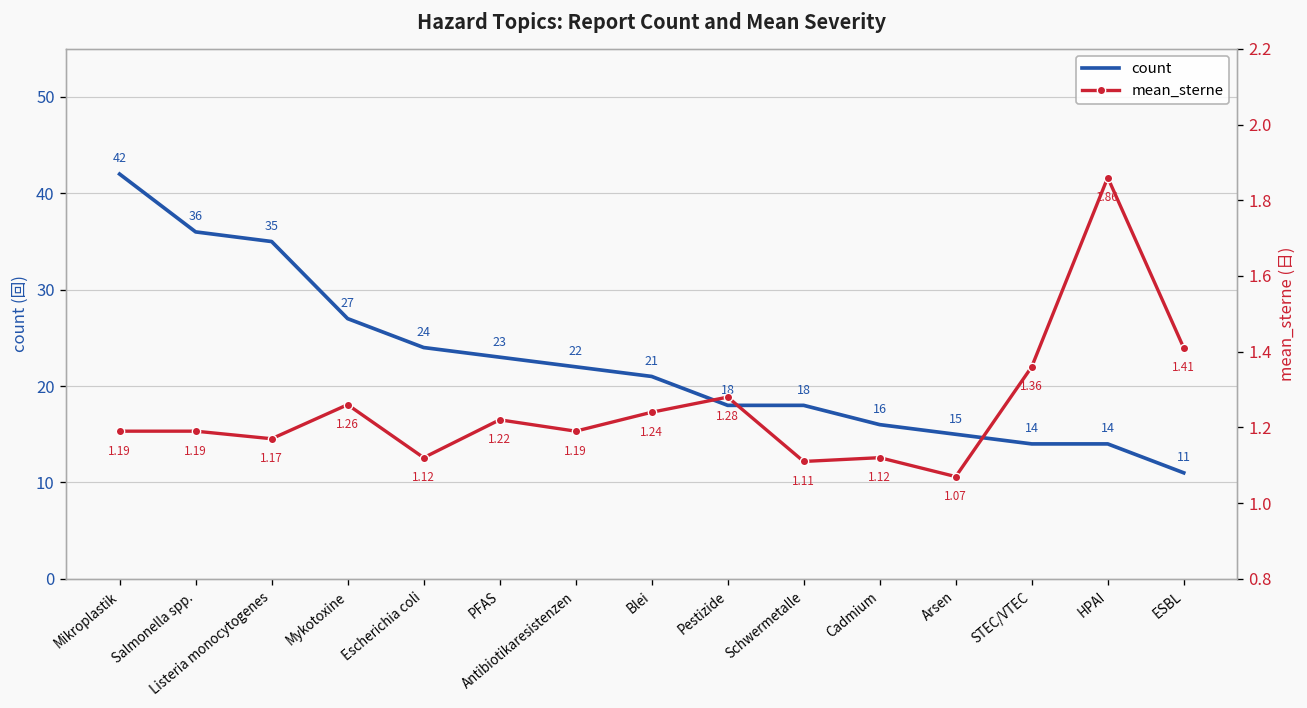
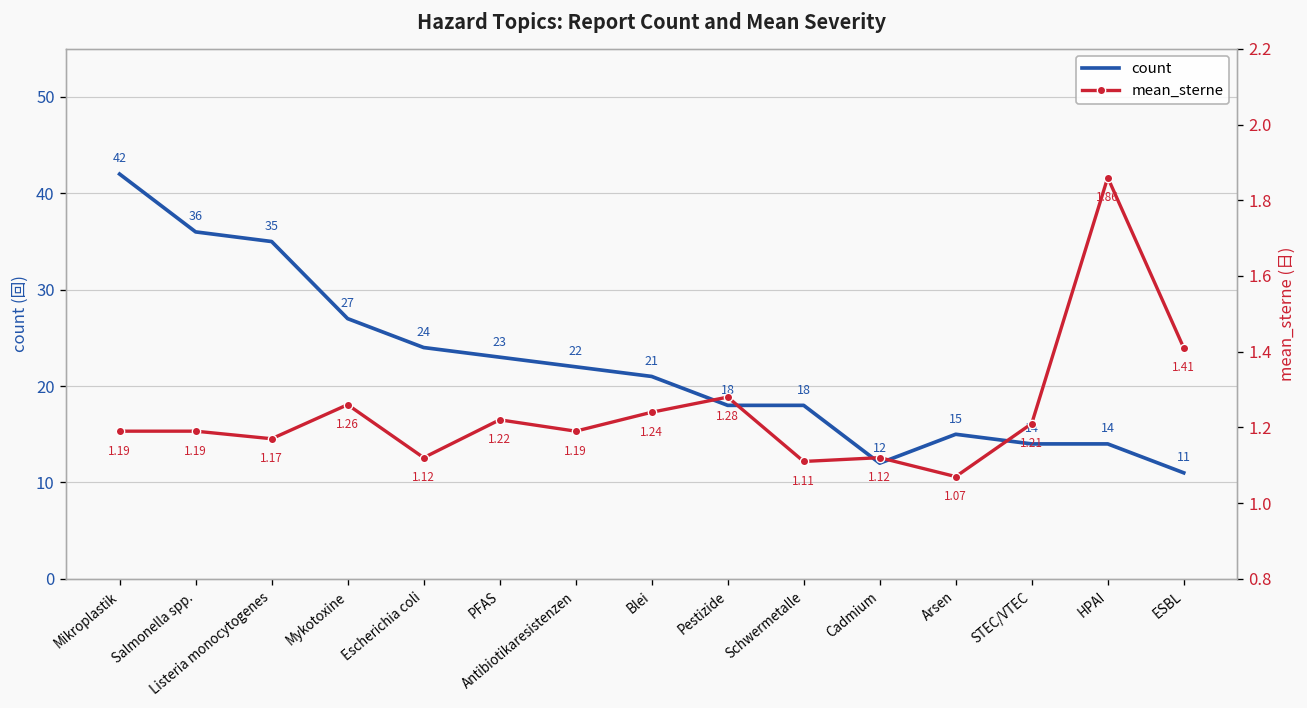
count, Cadmium: 16 -> 12
mean_sterne, STEC/VTEC: 1.36 -> 1.21
